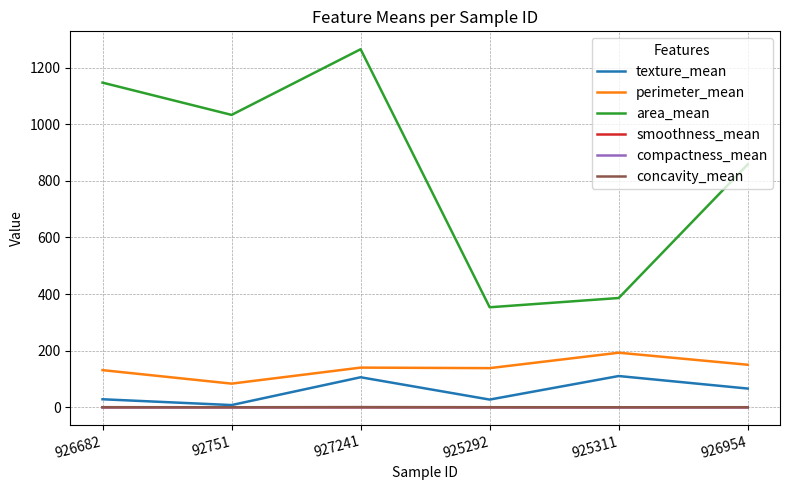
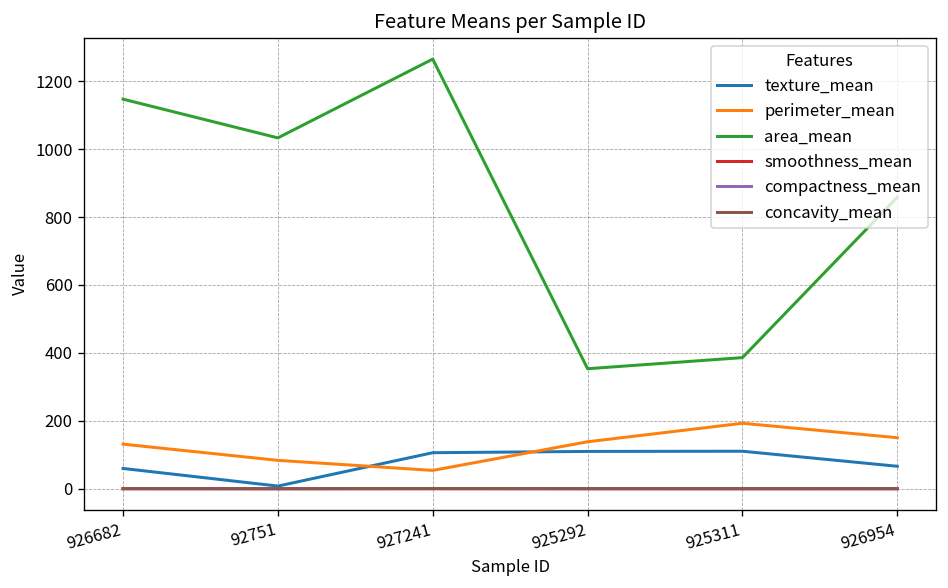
texture_mean, 926682: 30 -> 60
perimeter_mean, 927241: 140 -> 50
texture_mean, 925292: 30 -> 110
